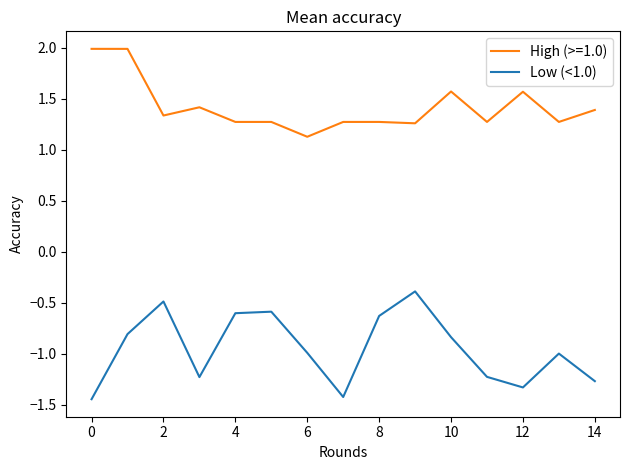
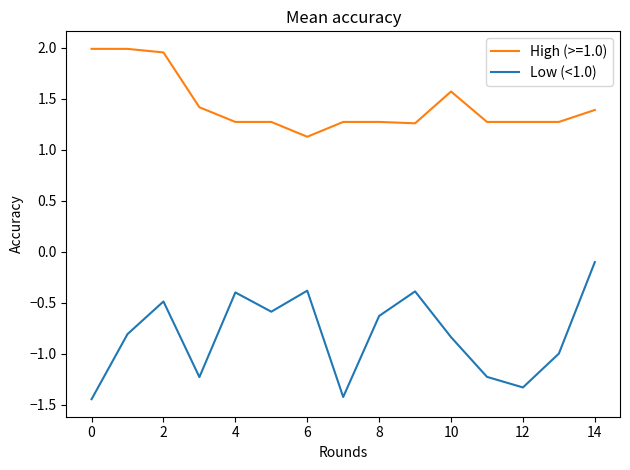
High (>=1.0), 2: 1.34 -> 1.96
Low (<1.0), 4: -0.60 -> -0.40
Low (<1.0), 6: -0.99 -> -0.38
High (>=1.0), 12: 1.57 -> 1.27
Low (<1.0), 14: -1.27 -> -0.10
